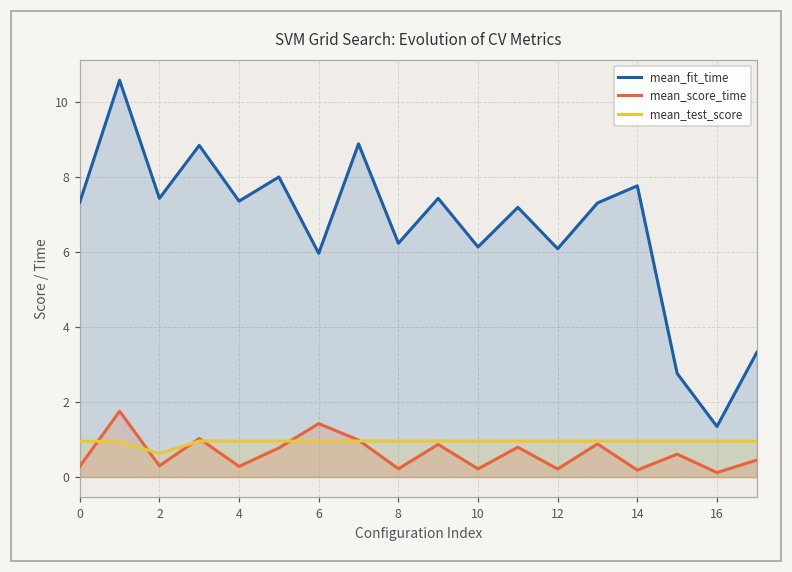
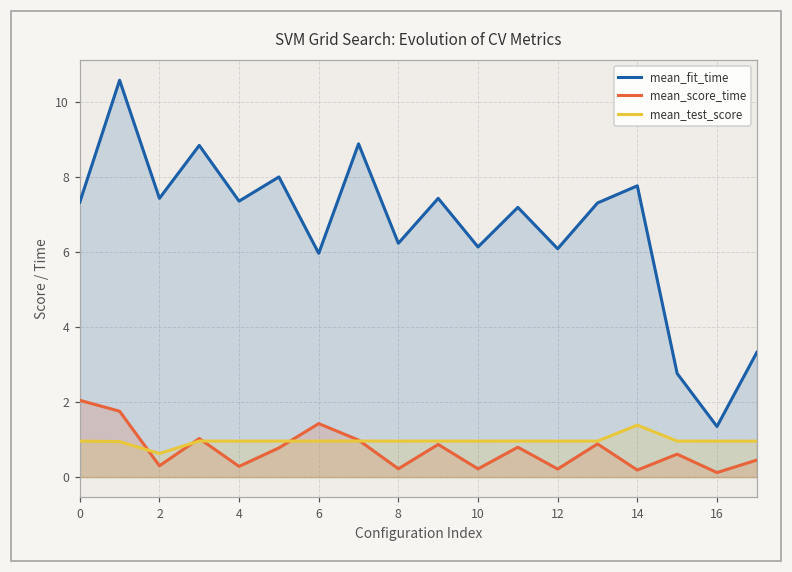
mean_score_time, 0: 0.3 -> 2.0
mean_test_score, 14: 1.0 -> 1.4
